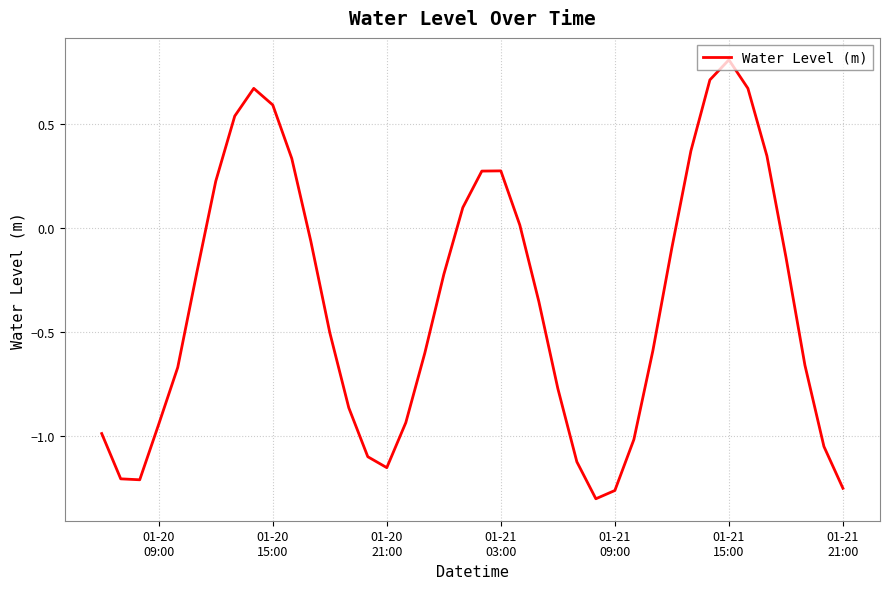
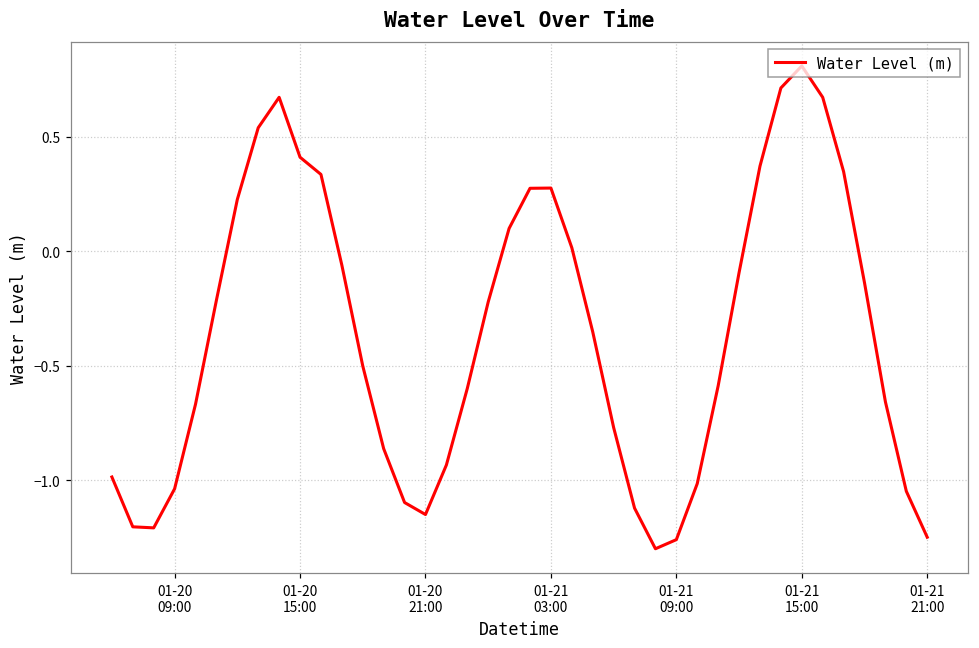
01-20 09:00: -0.94 -> -1.04
01-20 15:00: 0.59 -> 0.41
